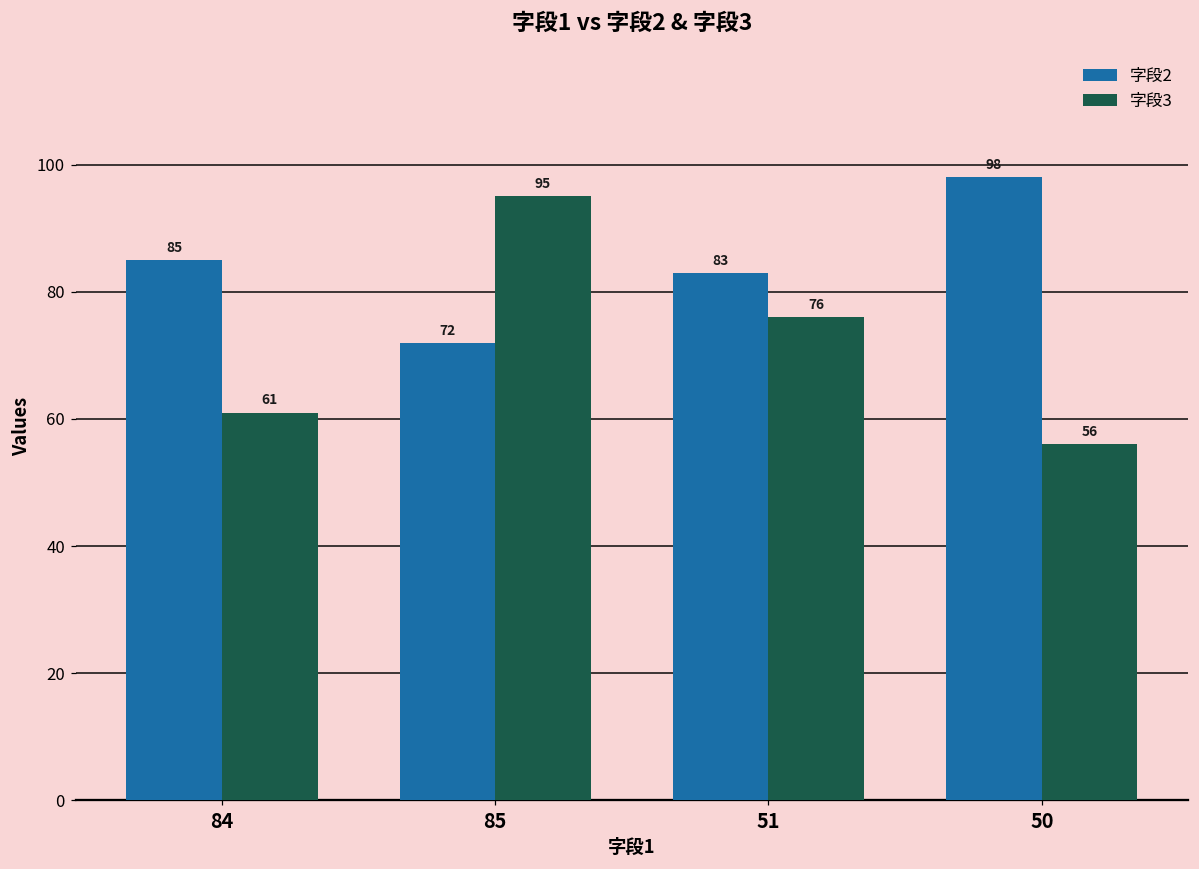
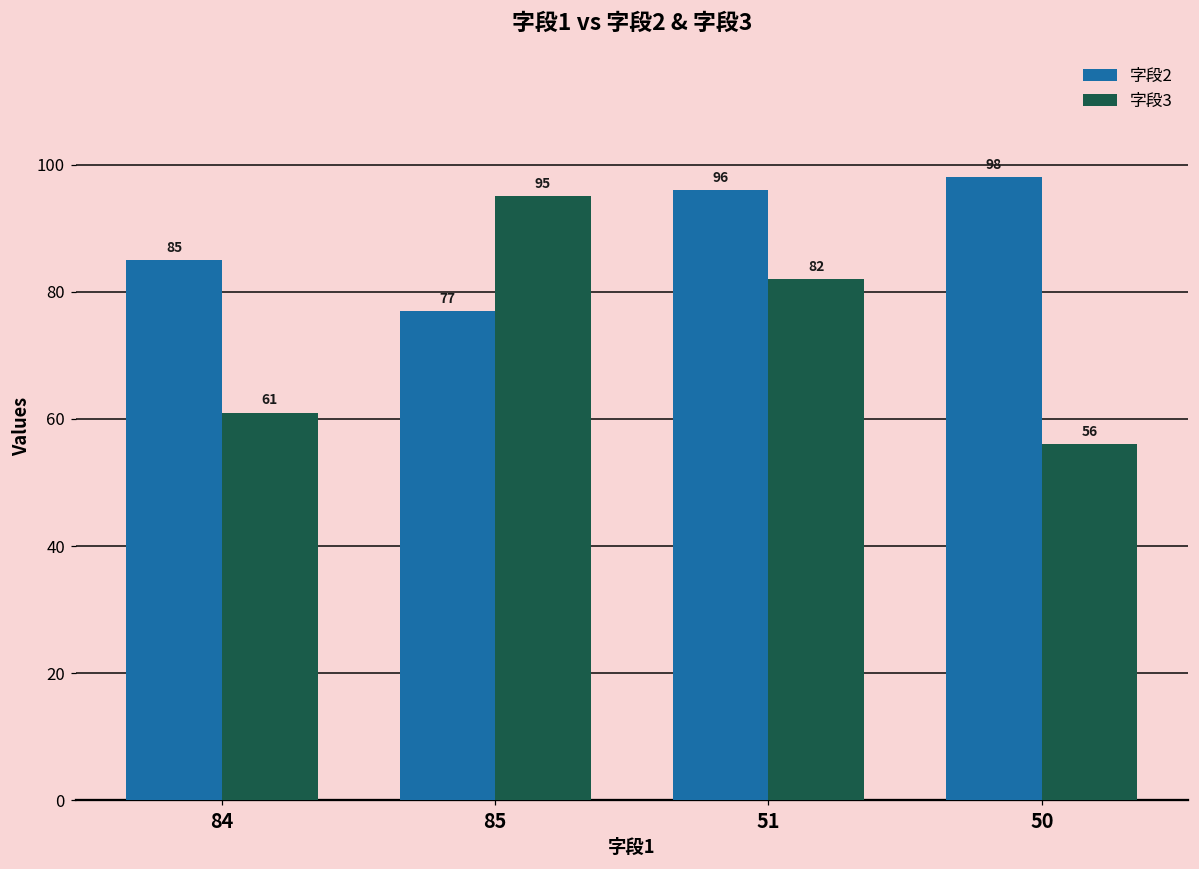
字段2, 85: 72 -> 77
字段2, 51: 83 -> 96
字段3, 51: 76 -> 82
